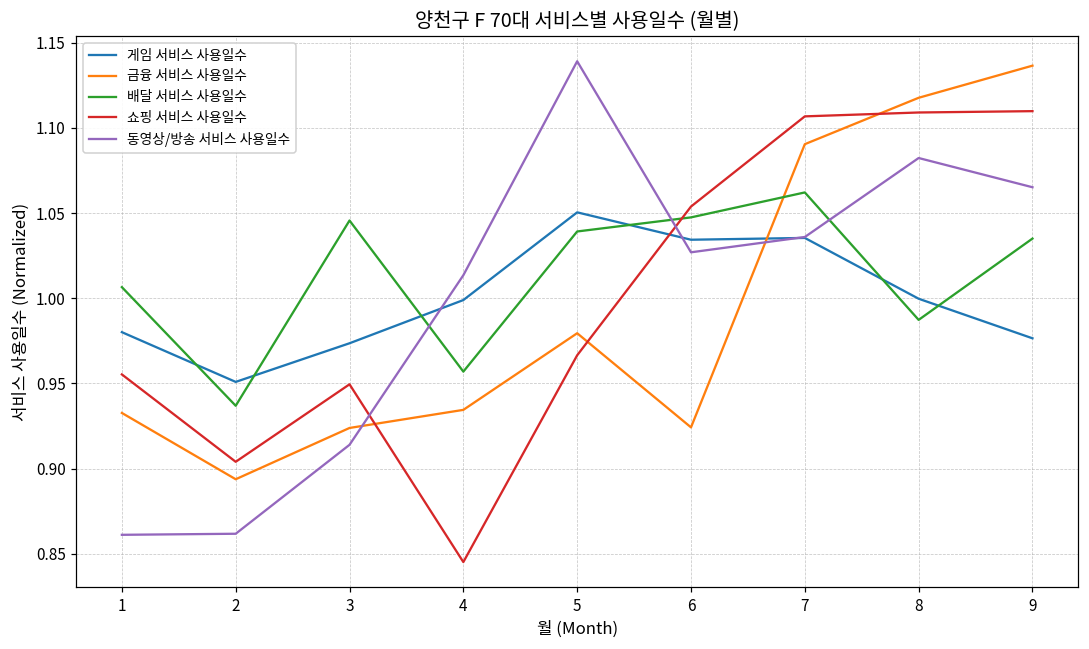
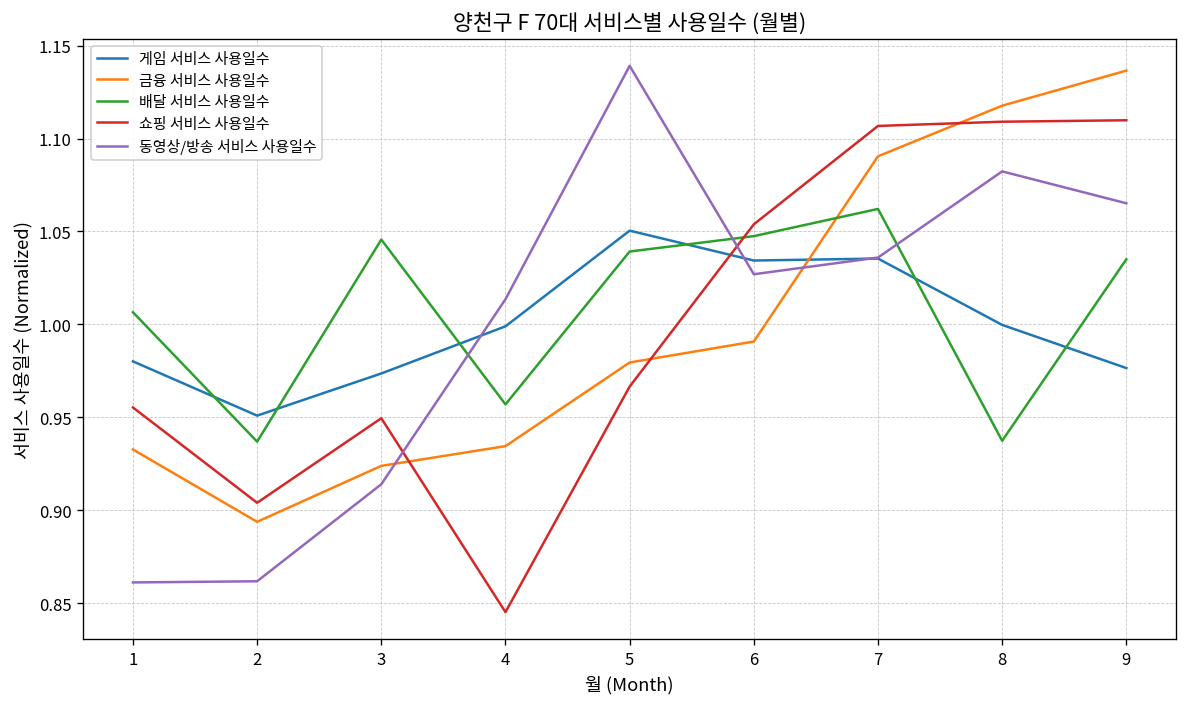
금융 서비스 사용일수, 6: 0.924 -> 0.991
배달 서비스 사용일수, 8: 0.987 -> 0.937
